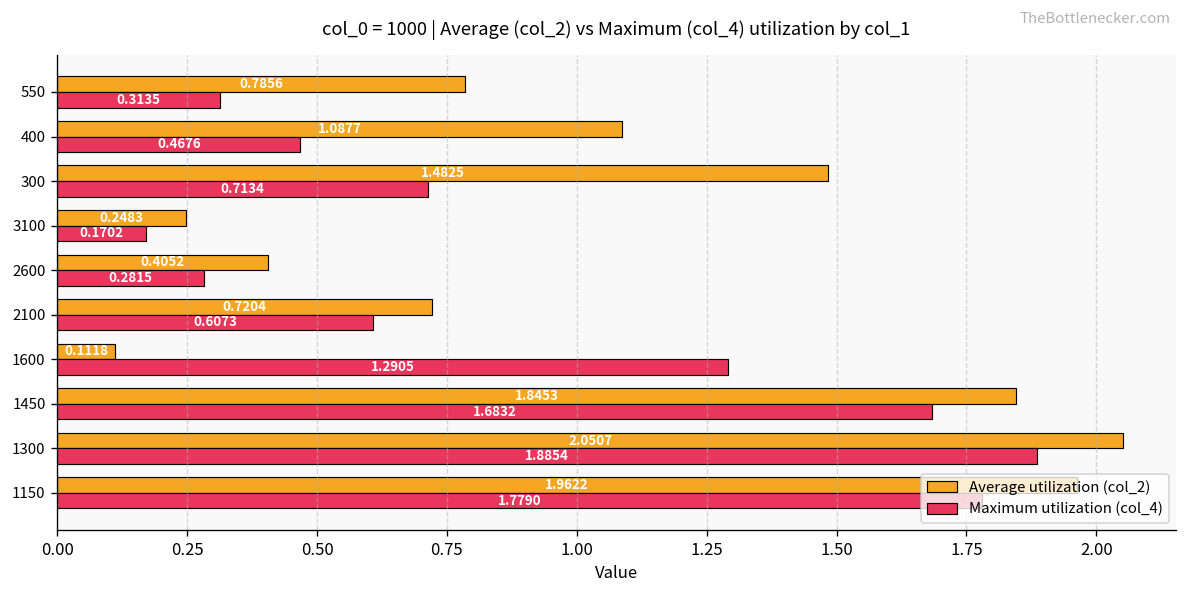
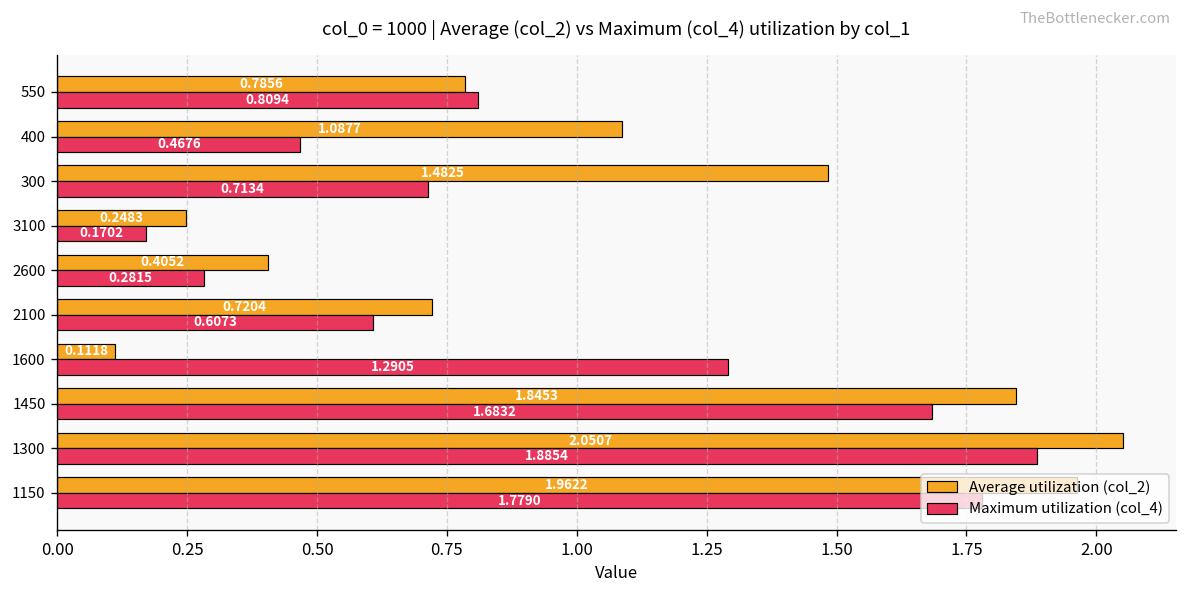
Maximum utilization (col_4), 550: 0.3135 -> 0.8094
